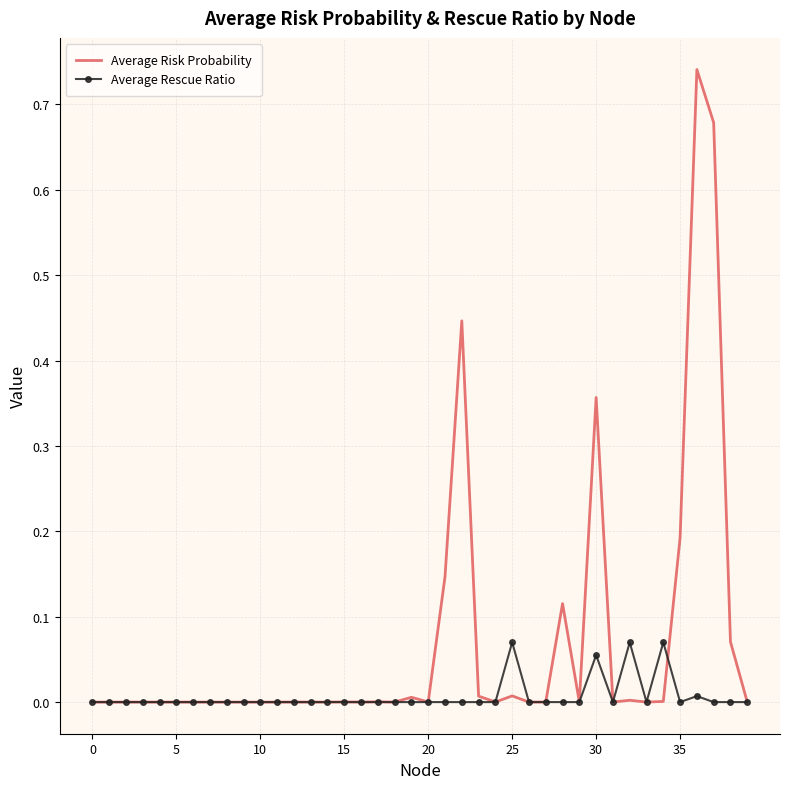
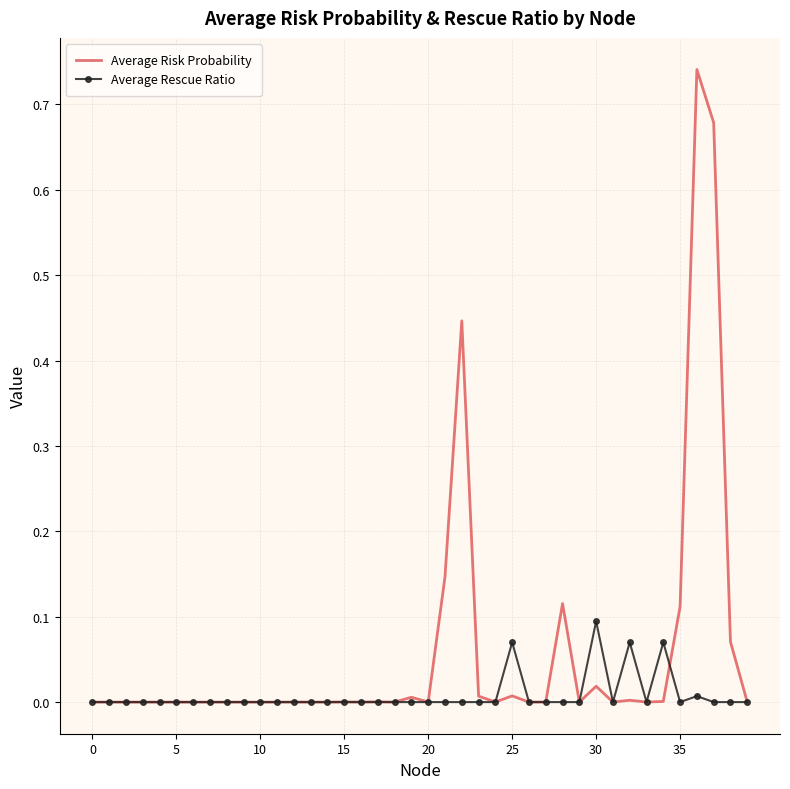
Average Risk Probability, 30: 0.36 -> 0.02
Average Rescue Ratio, 30: 0.06 -> 0.09
Average Risk Probability, 35: 0.19 -> 0.11
